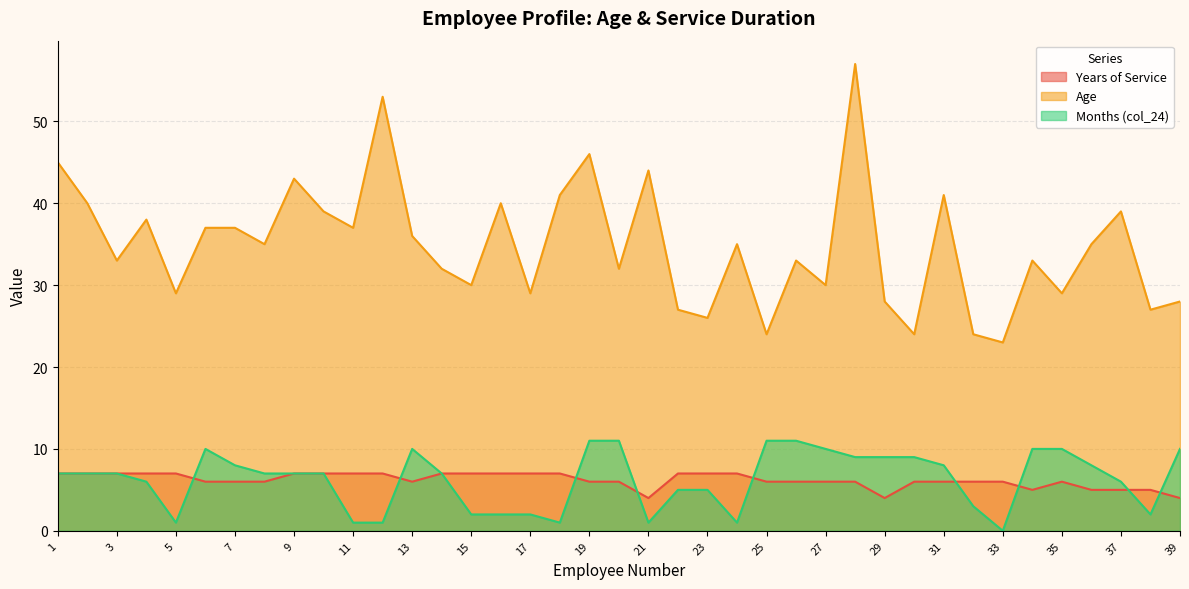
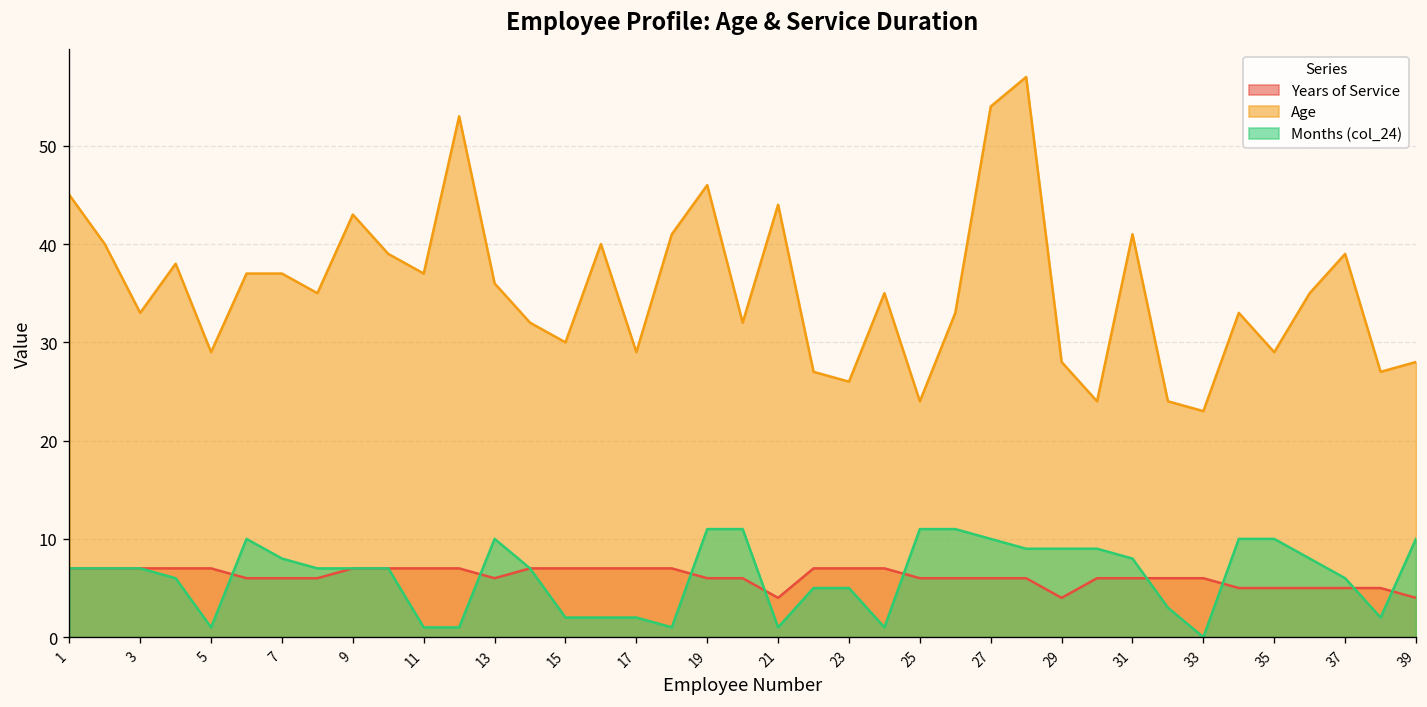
Age, 27: 30 -> 54
Years of Service, 35: 6 -> 5
